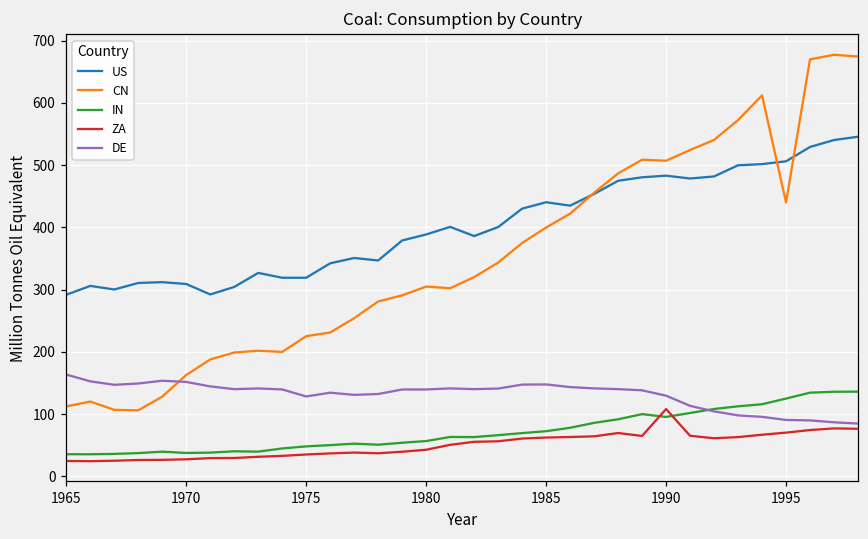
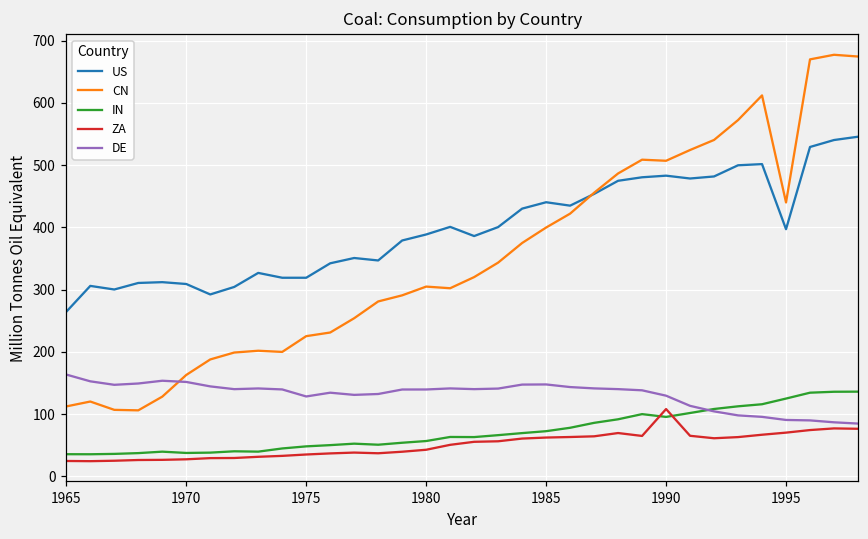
US, 1965: 290 -> 260
US, 1995: 510 -> 400
